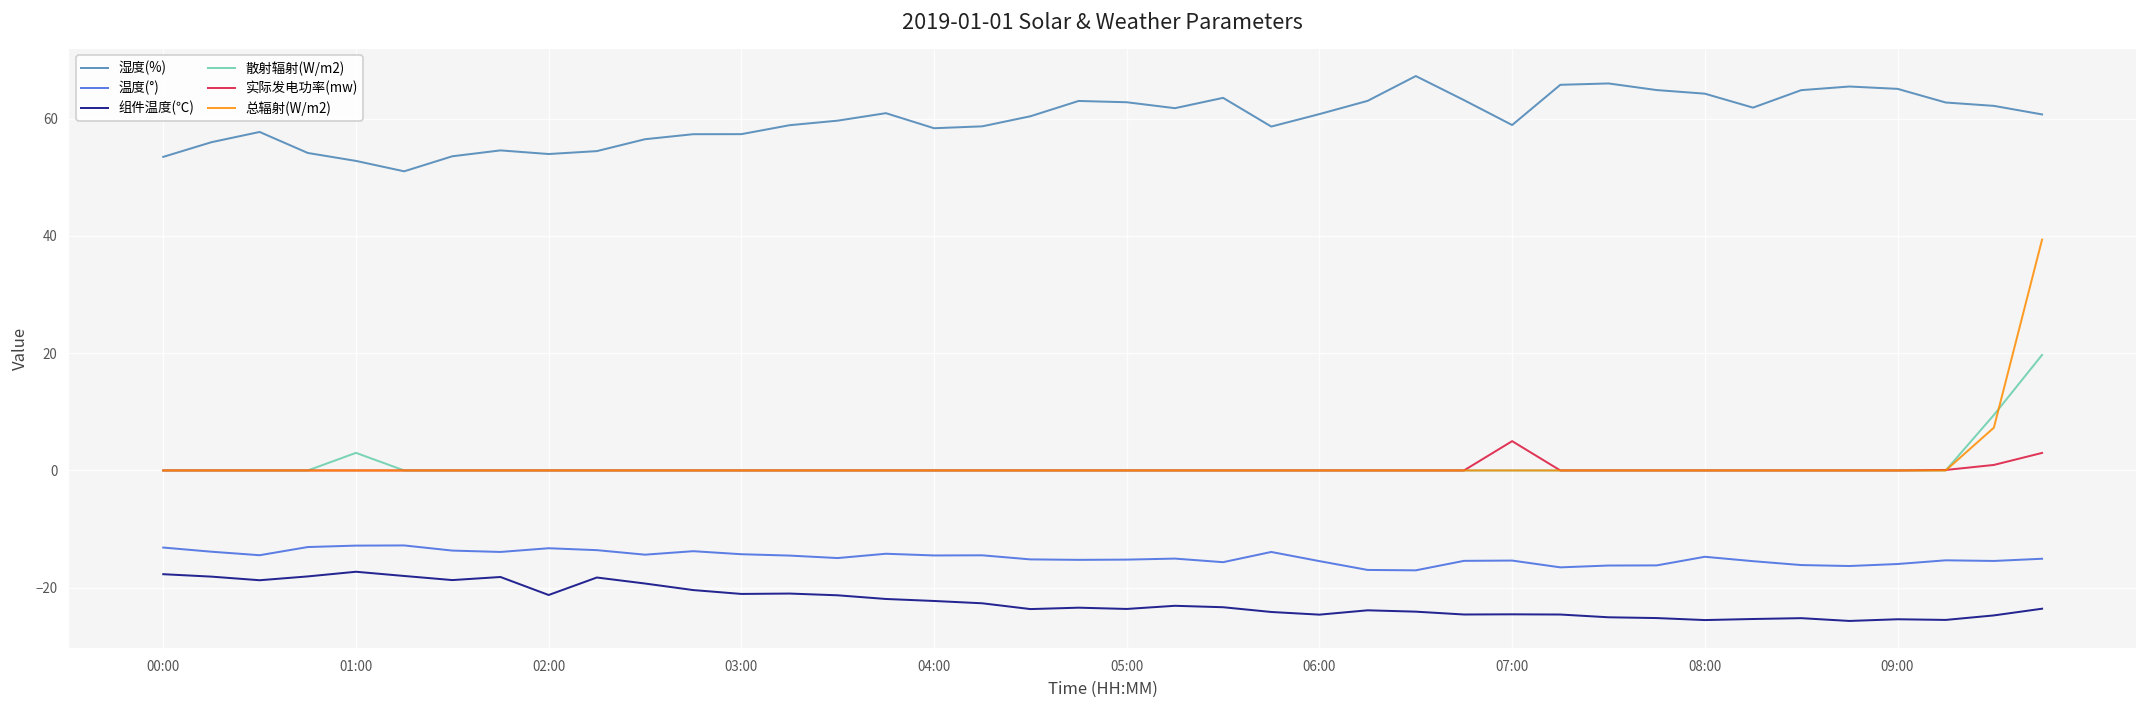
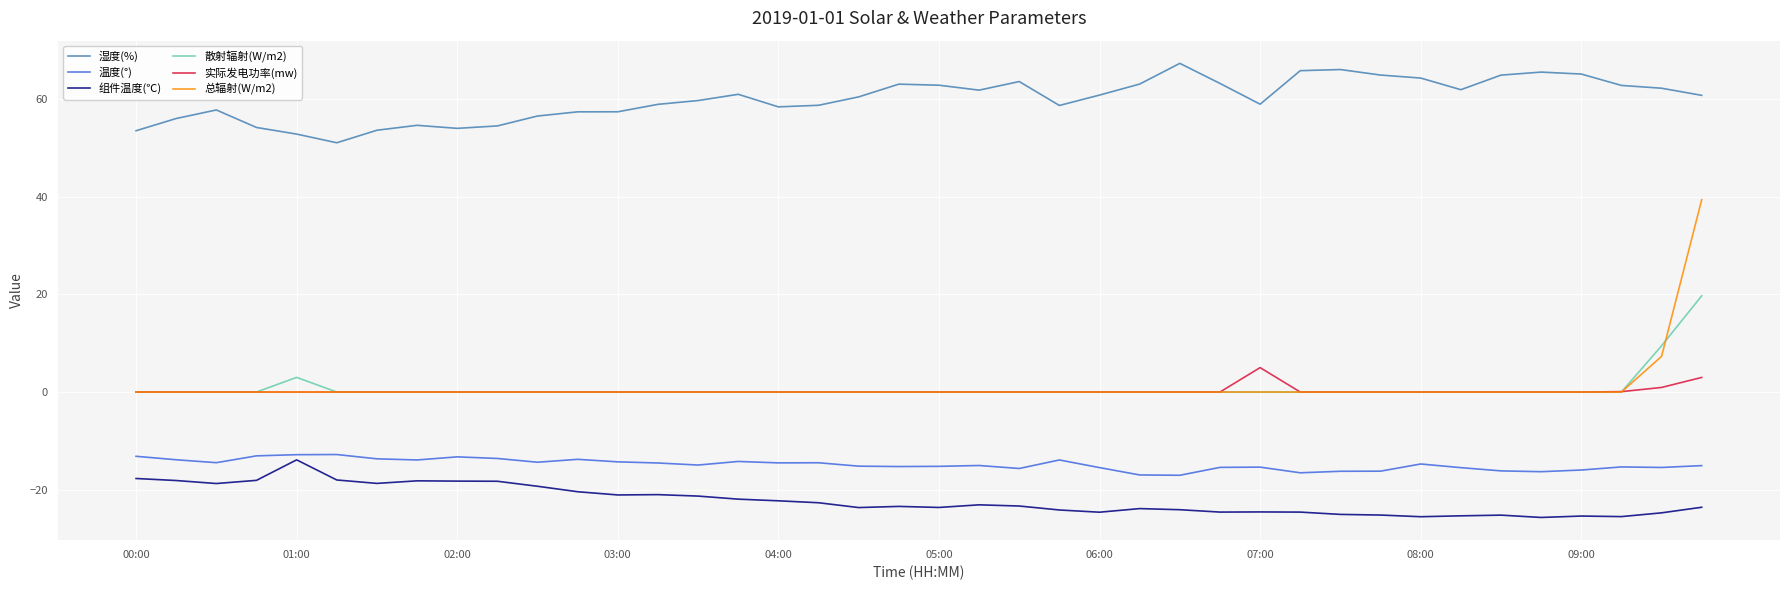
组件温度(℃), 01:00: -17 -> -14
组件温度(℃), 02:00: -21 -> -18
